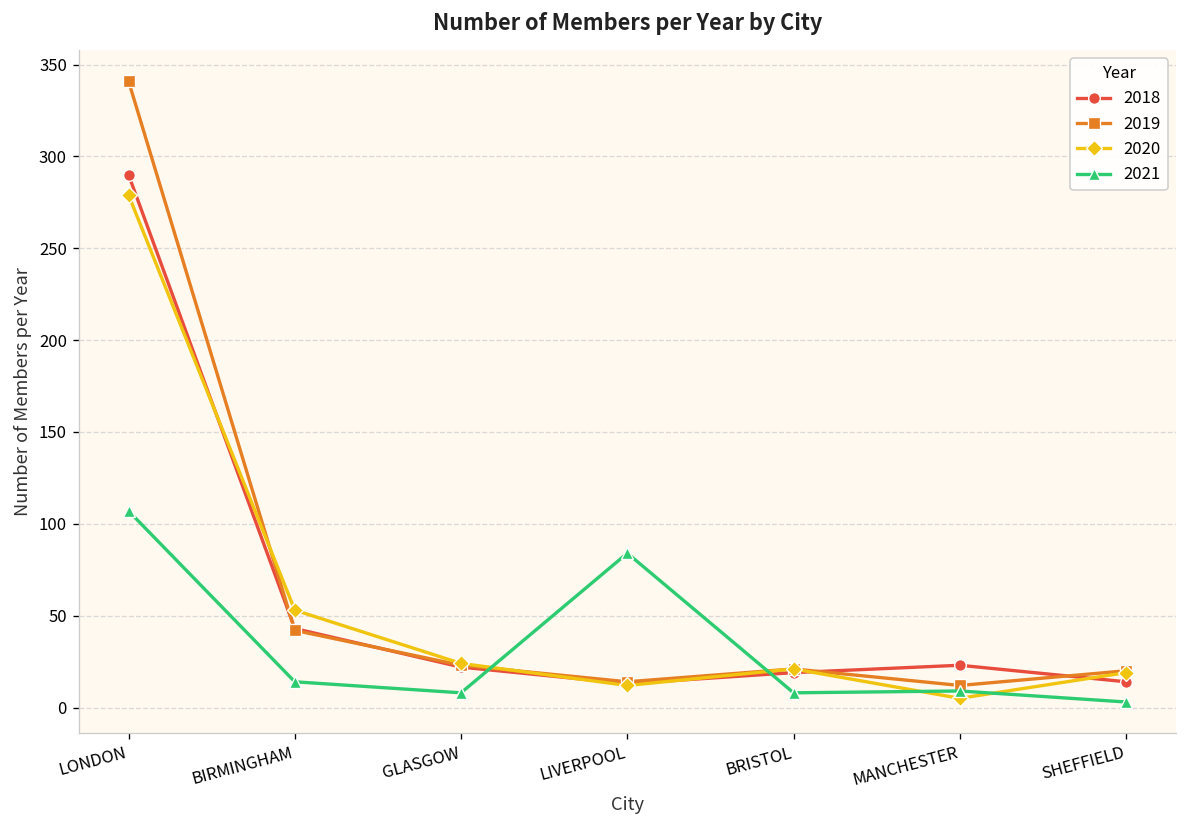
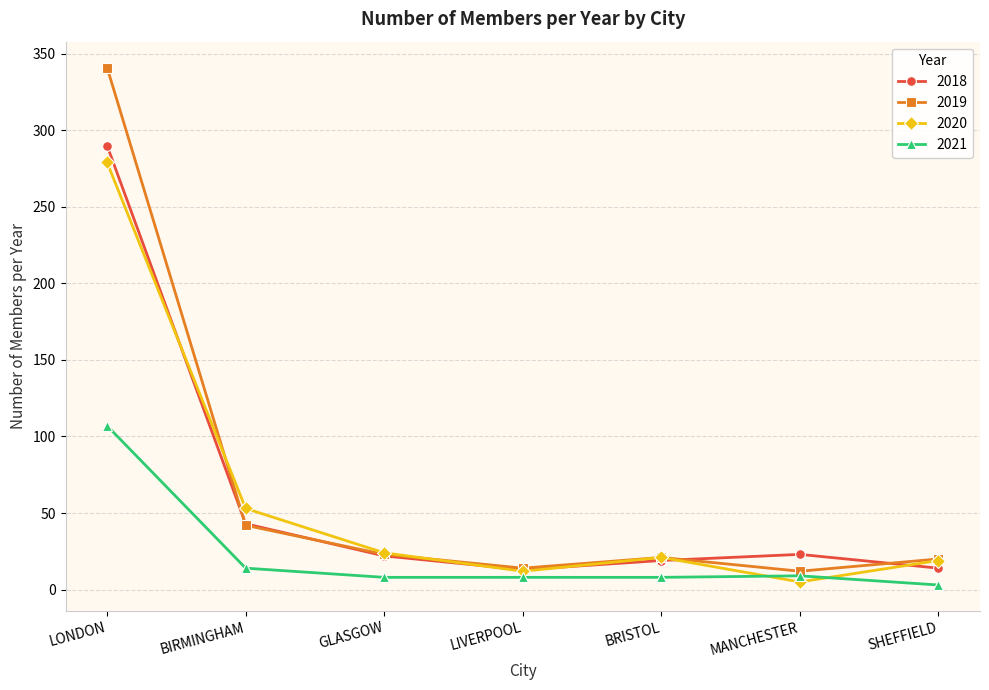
2021, LIVERPOOL: 84 -> 8
